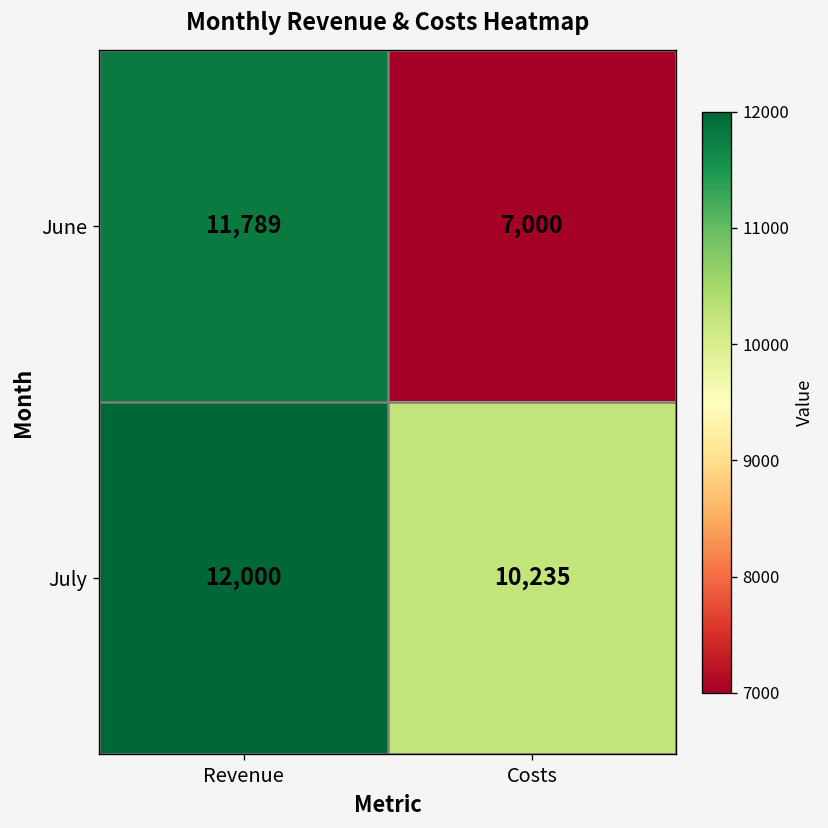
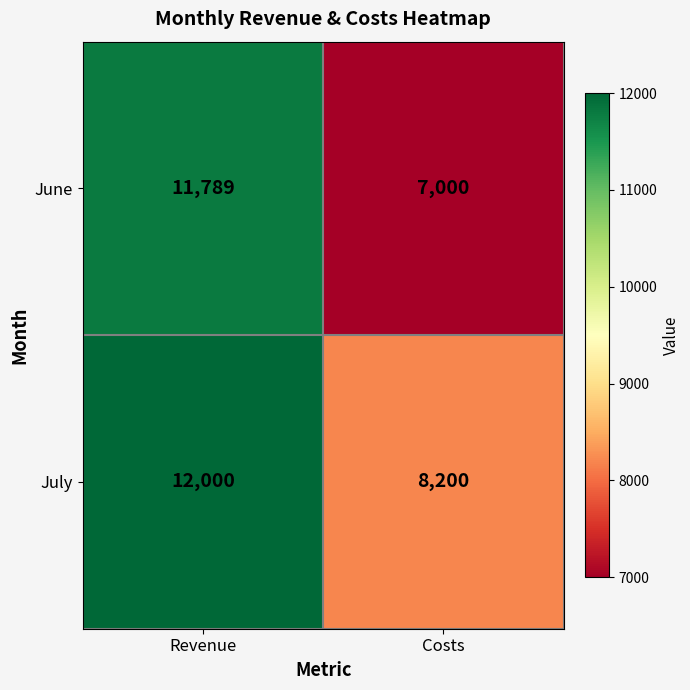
July, Costs: 10,235 -> 8,200
